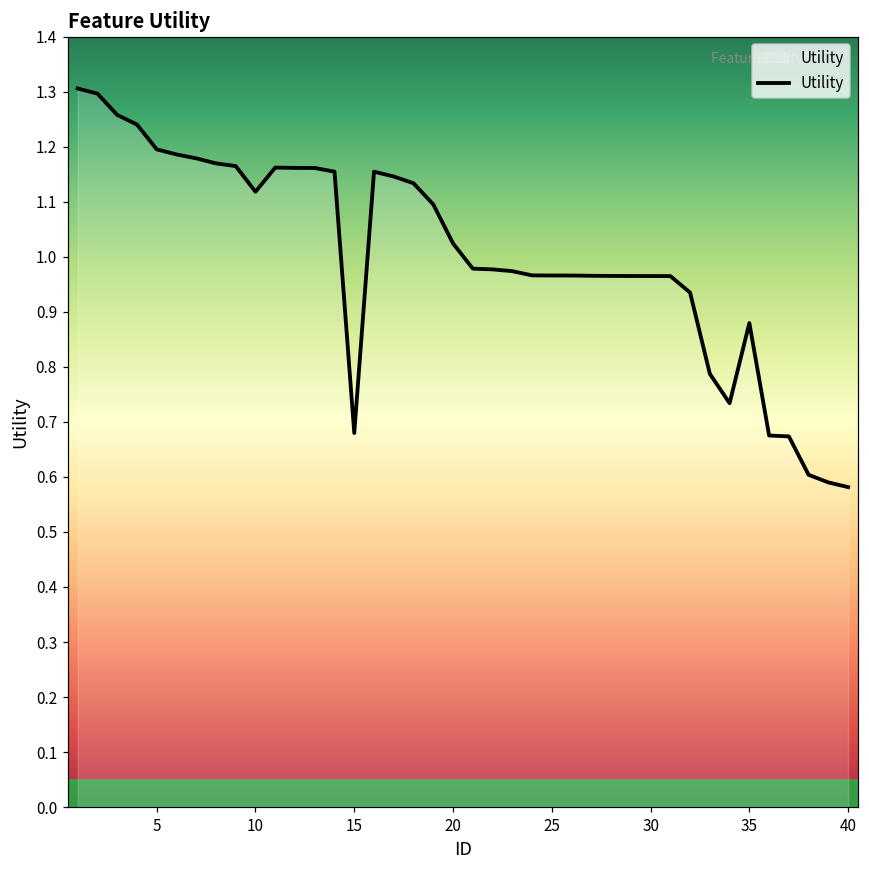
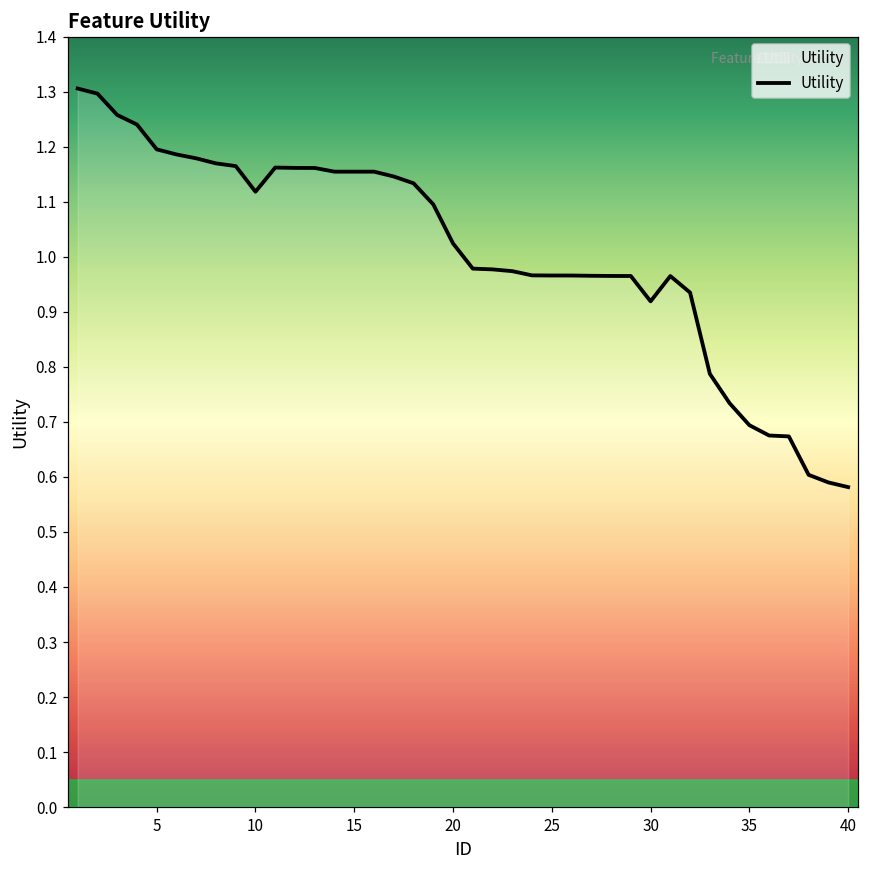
15: 0.68 -> 1.15
30: 0.97 -> 0.92
35: 0.88 -> 0.69
